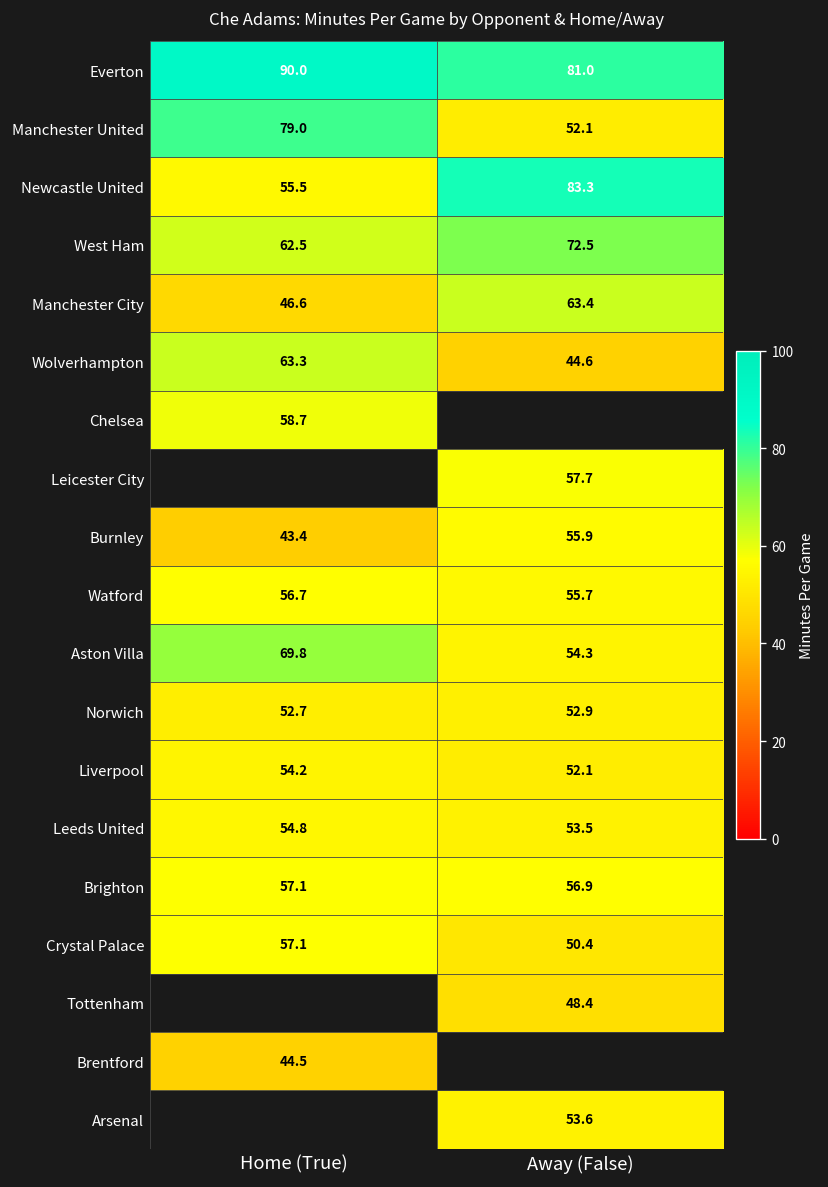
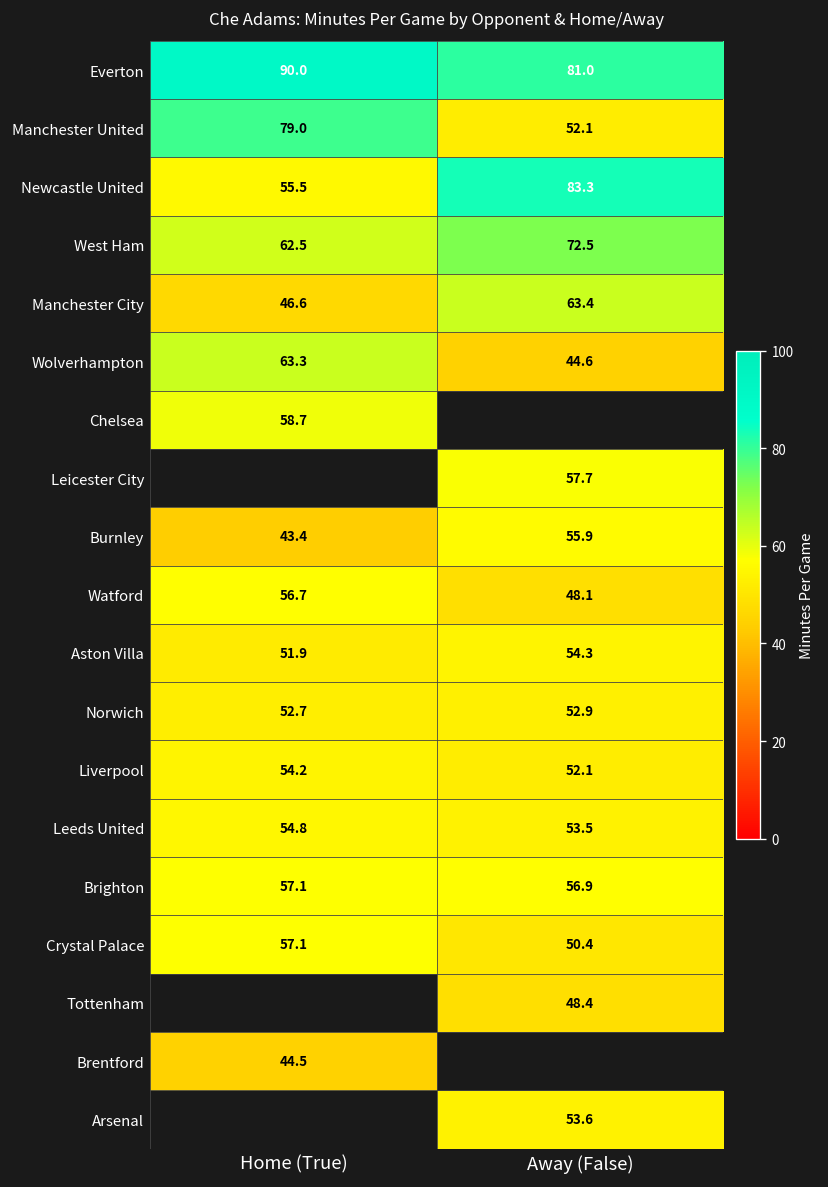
Watford, Away (False): 55.7 -> 48.1
Aston Villa, Home (True): 69.8 -> 51.9
